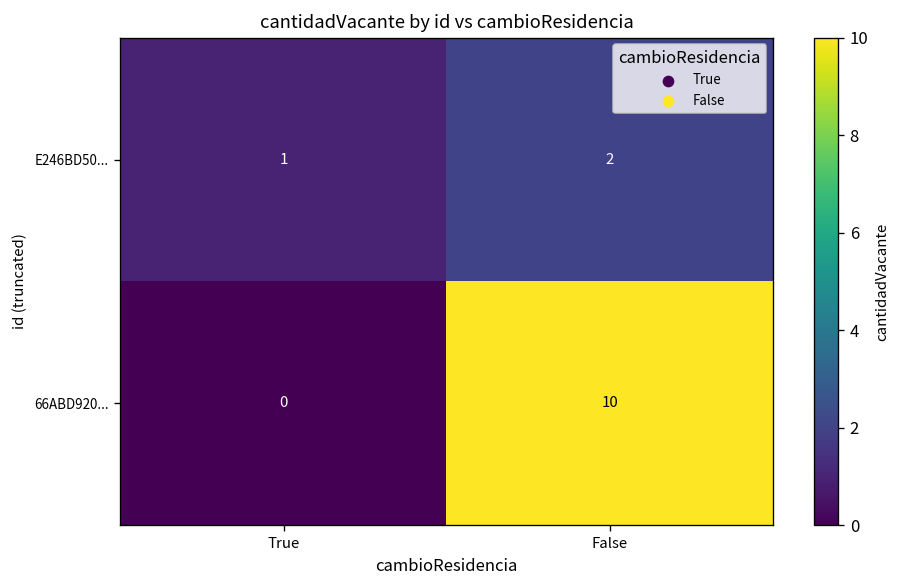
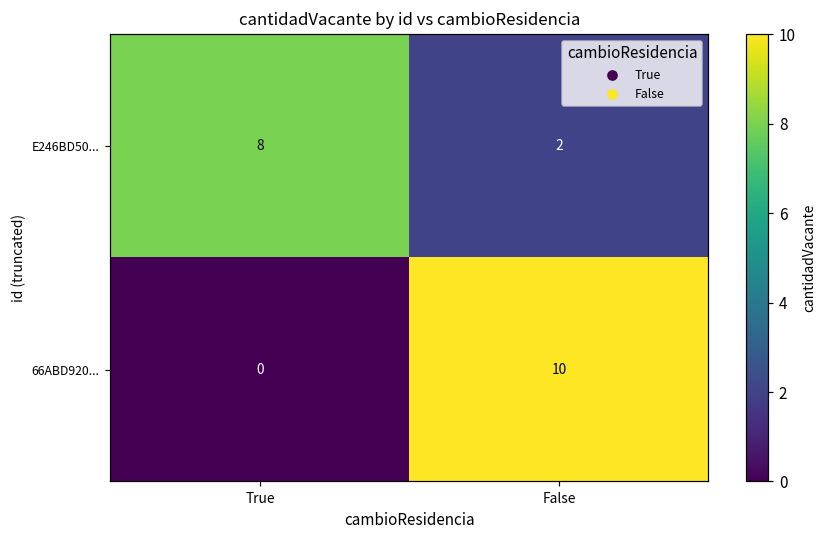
E246BD50..., True: 1 -> 8
